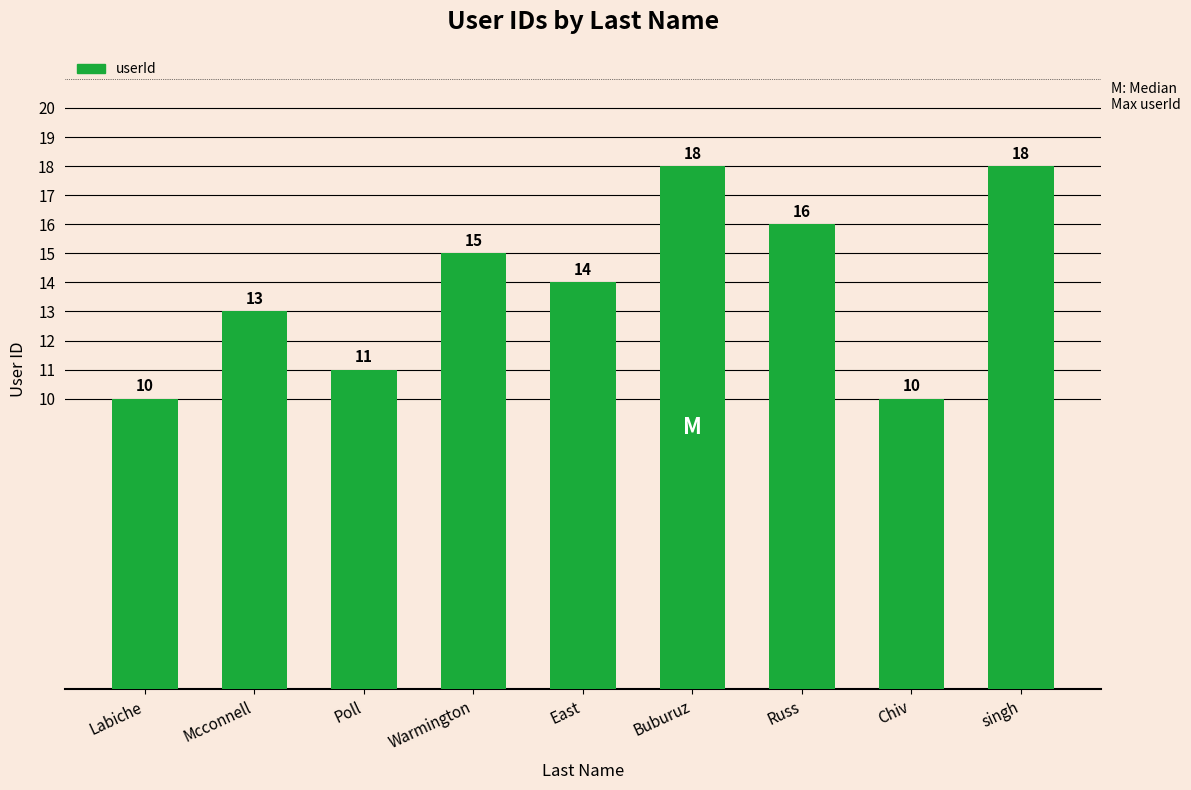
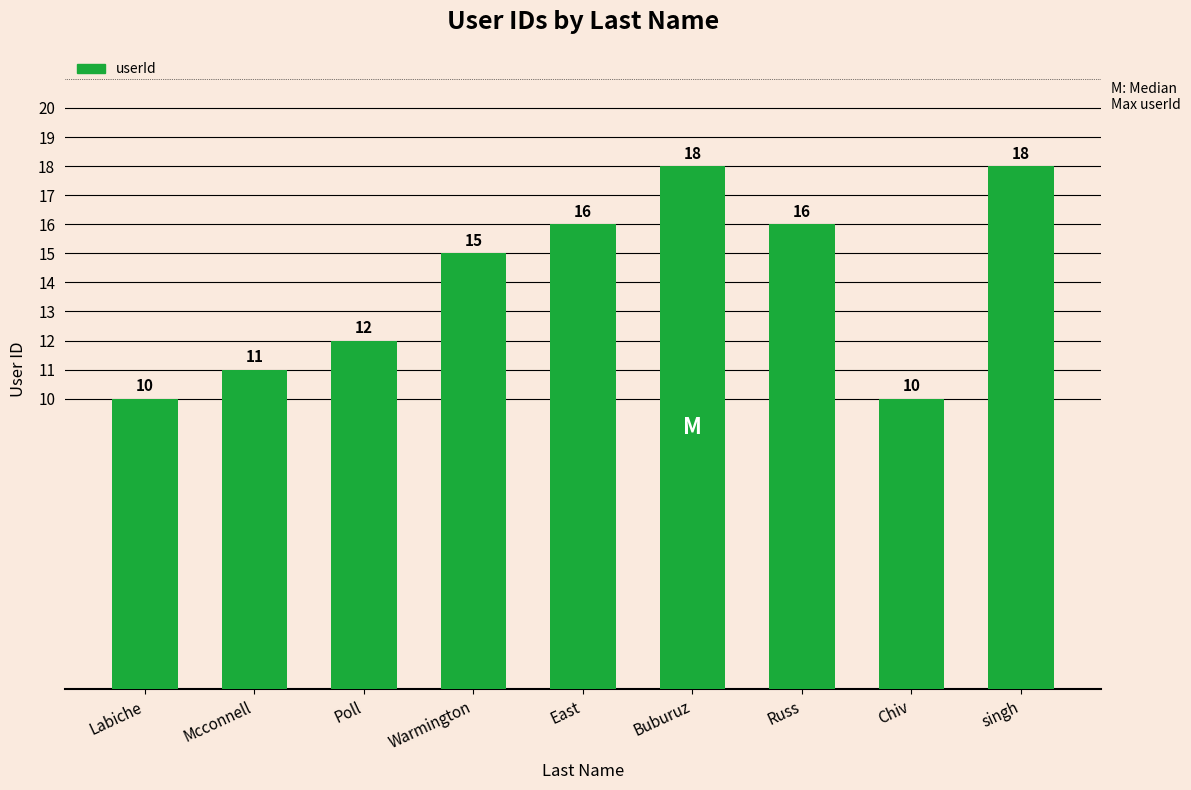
Mcconnell: 13 -> 11
Poll: 11 -> 12
East: 14 -> 16
